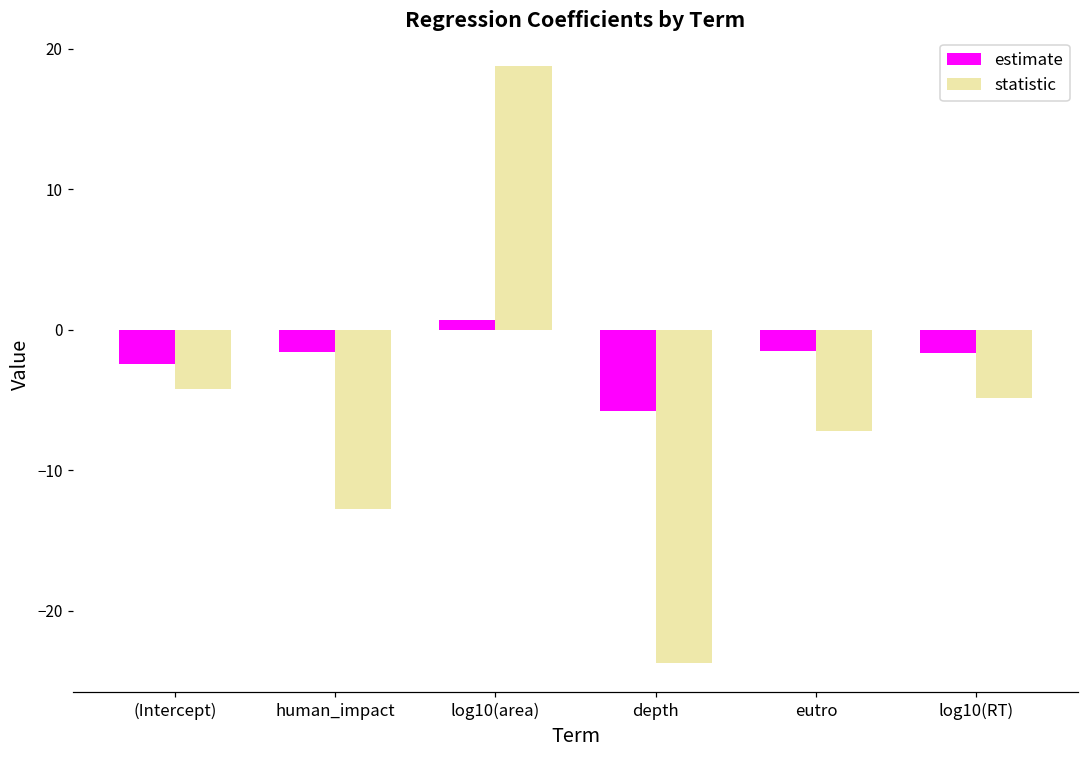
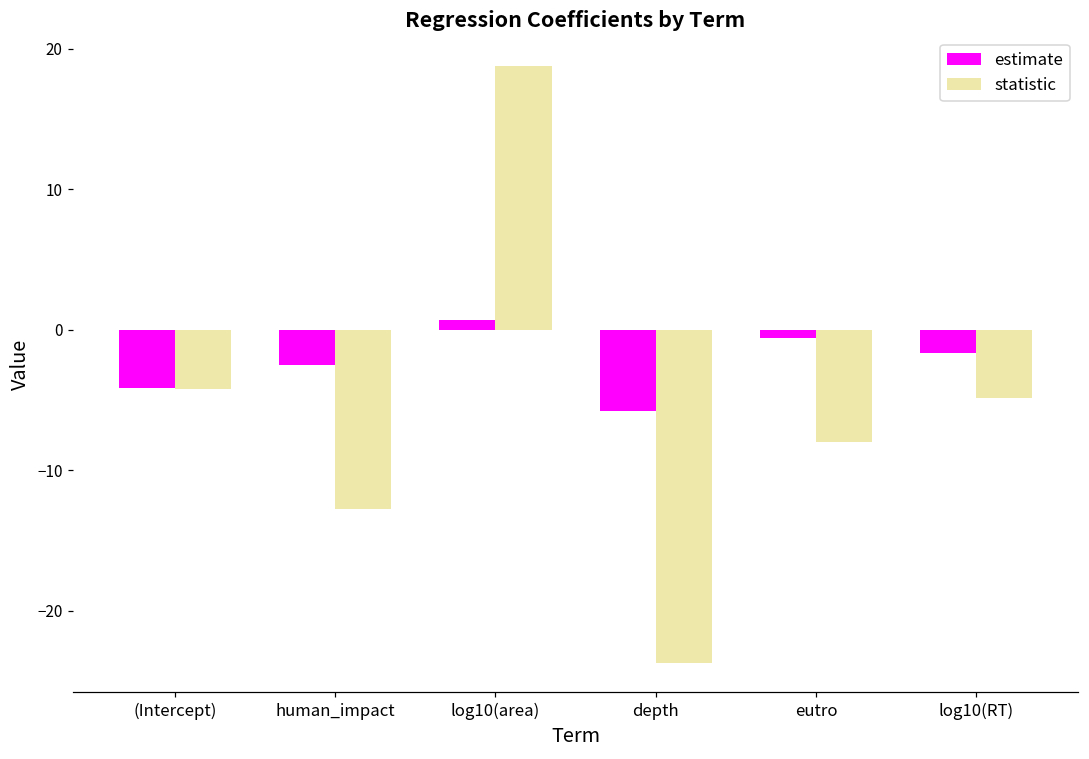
estimate, (Intercept): -2.5 -> -4.2
estimate, human_impact: -1.6 -> -2.5
estimate, eutro: -1.5 -> -0.5
statistic, eutro: -7.2 -> -8.0
